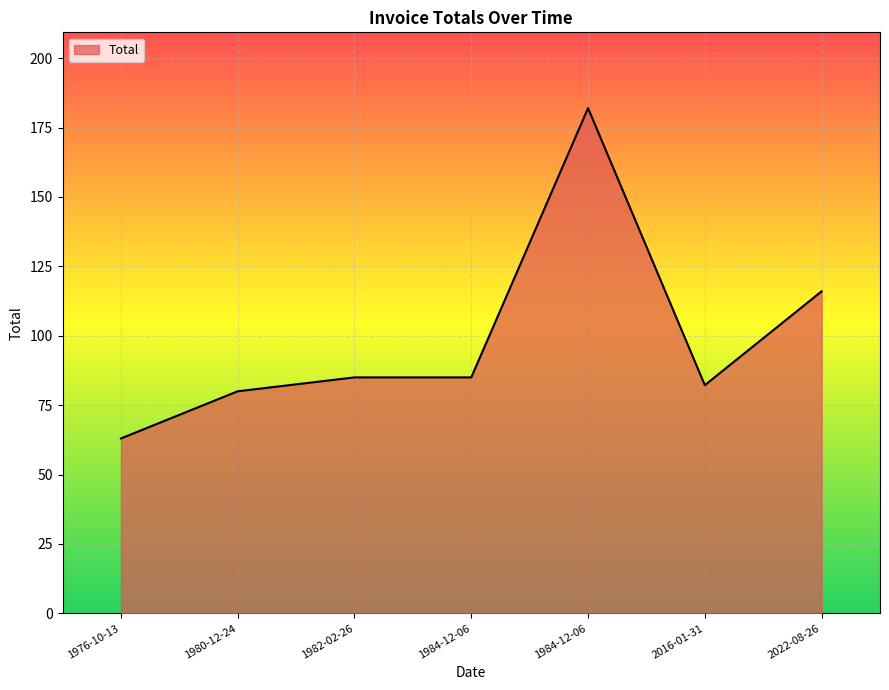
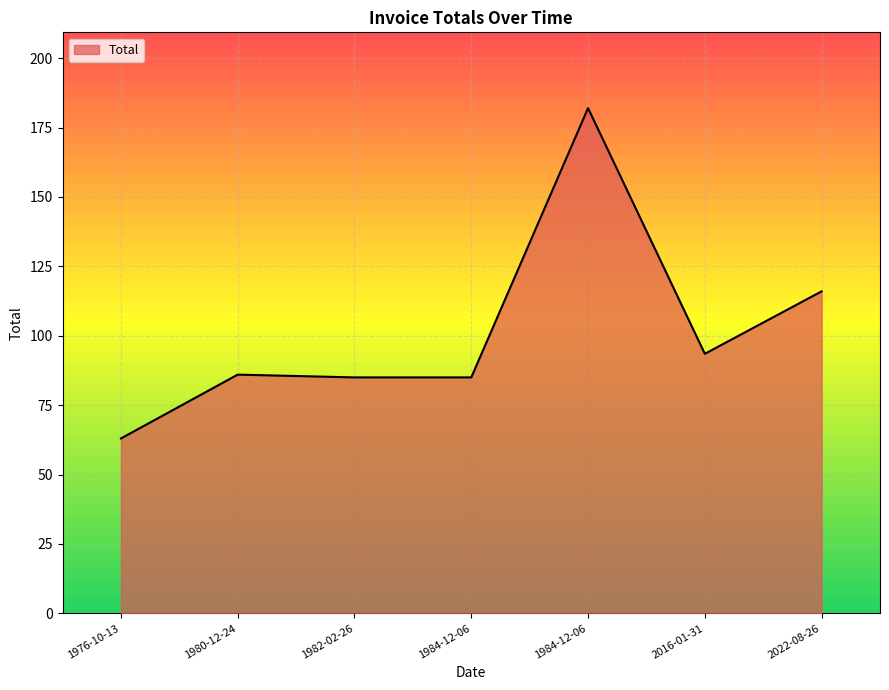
1980-12-24: 80 -> 86
2016-01-31: 82 -> 94
